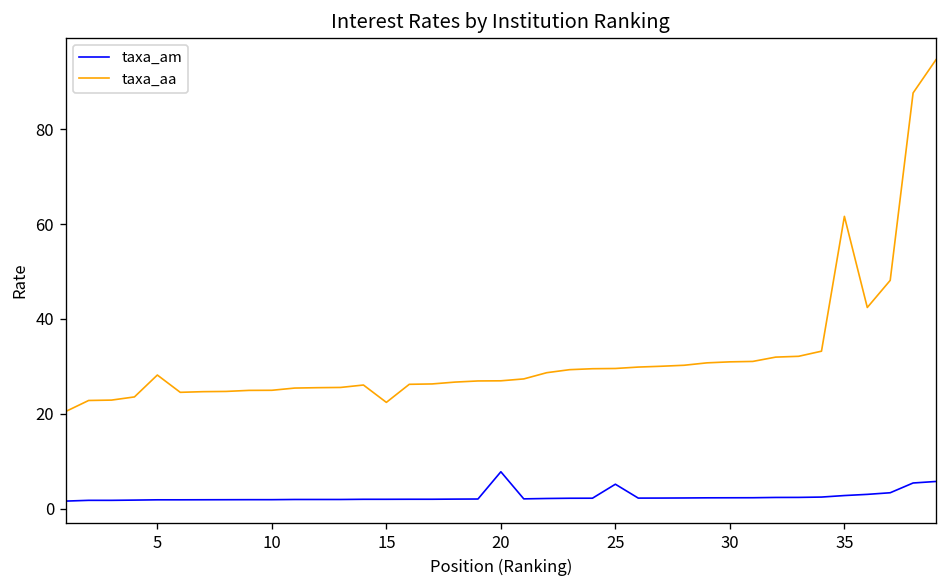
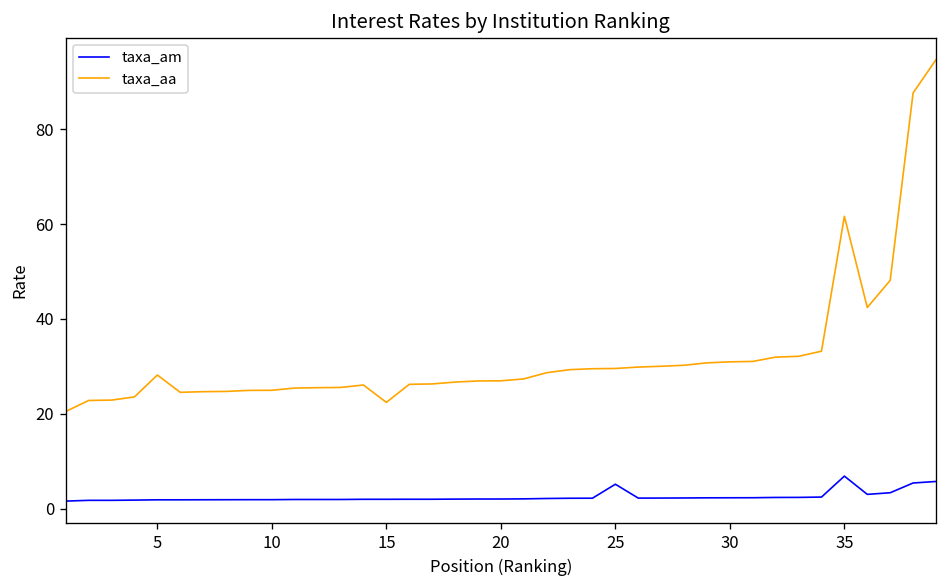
taxa_am, 20: 8 -> 2
taxa_am, 35: 3 -> 7
